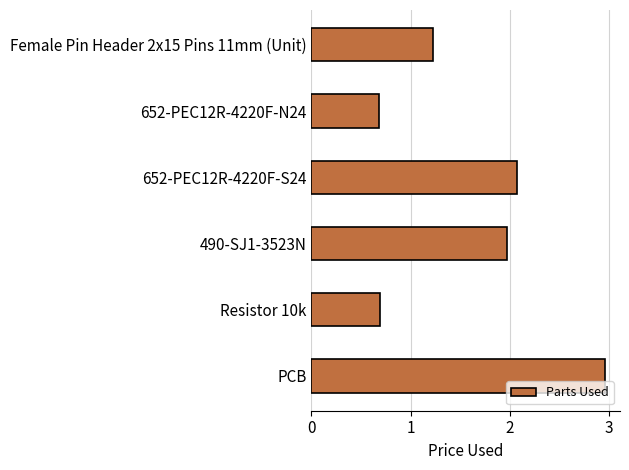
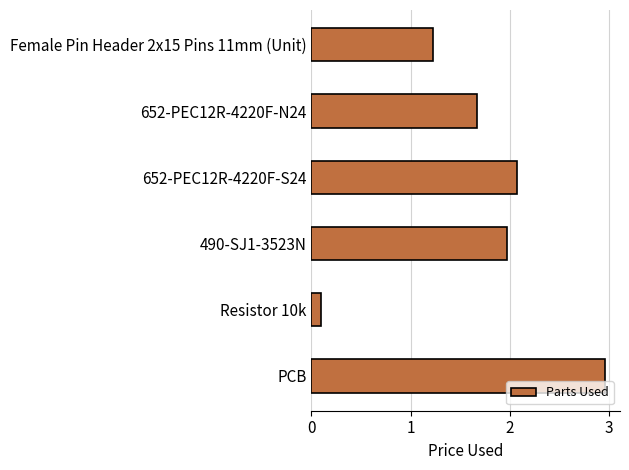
652-PEC12R-4220F-N24: 0.7 -> 1.7
Resistor 10k: 0.7 -> 0.1
